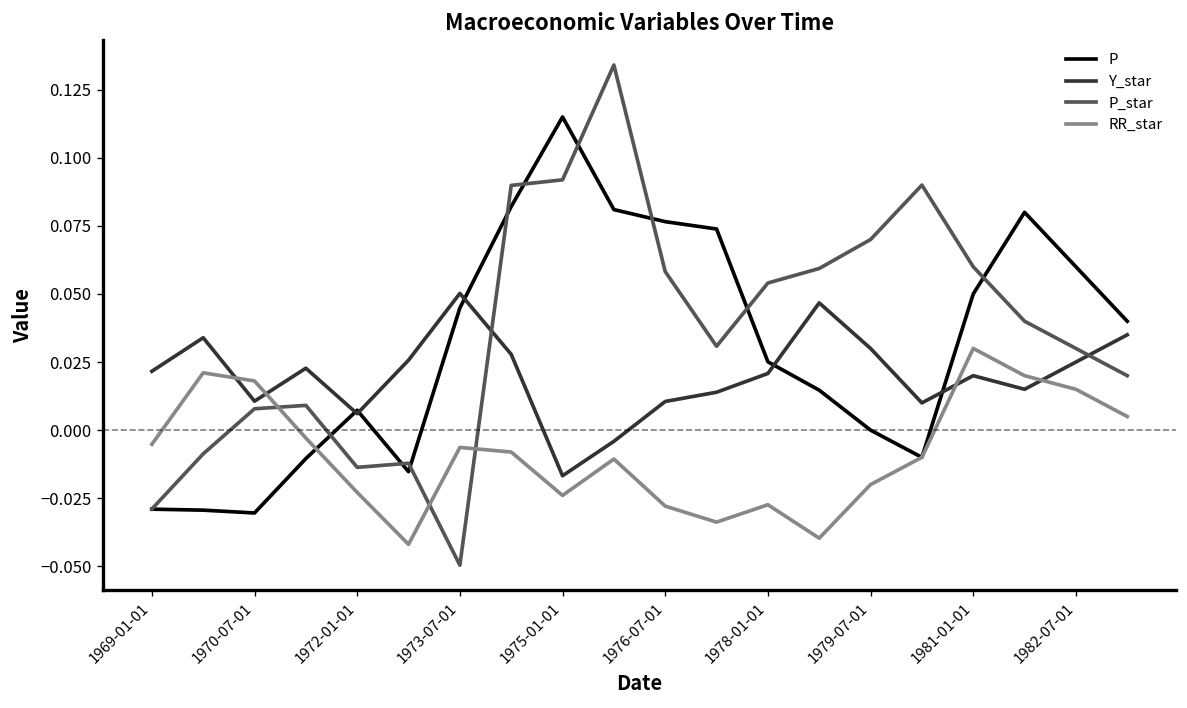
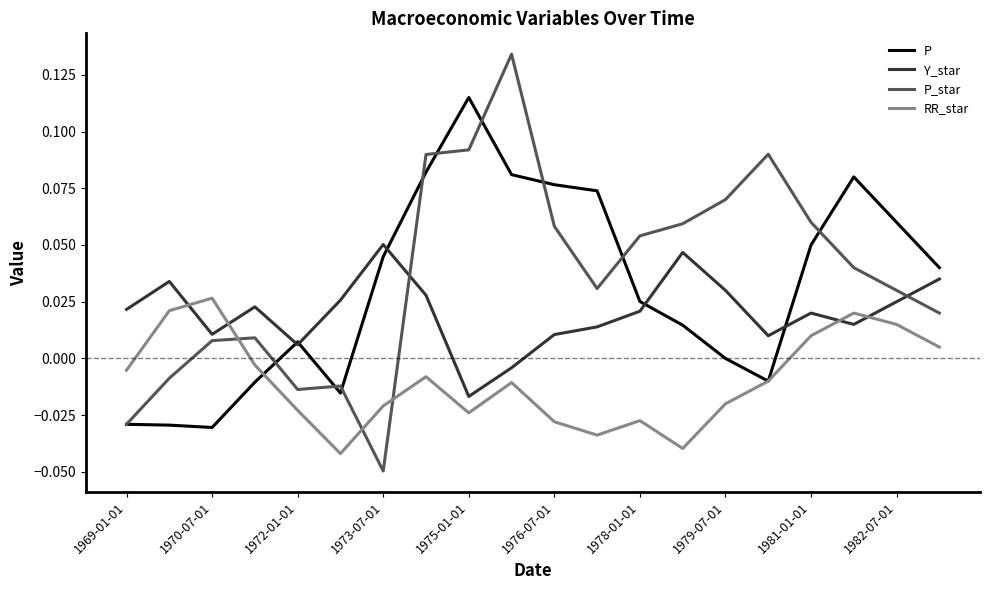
RR_star, 1970-07-01: 0.018 -> 0.027
RR_star, 1973-07-01: -0.006 -> -0.021
RR_star, 1981-01-01: 0.03 -> 0.01
